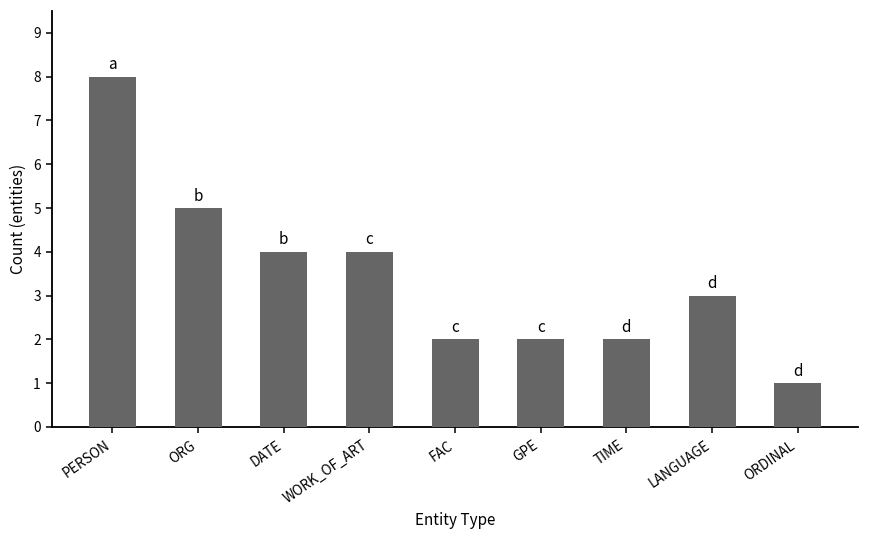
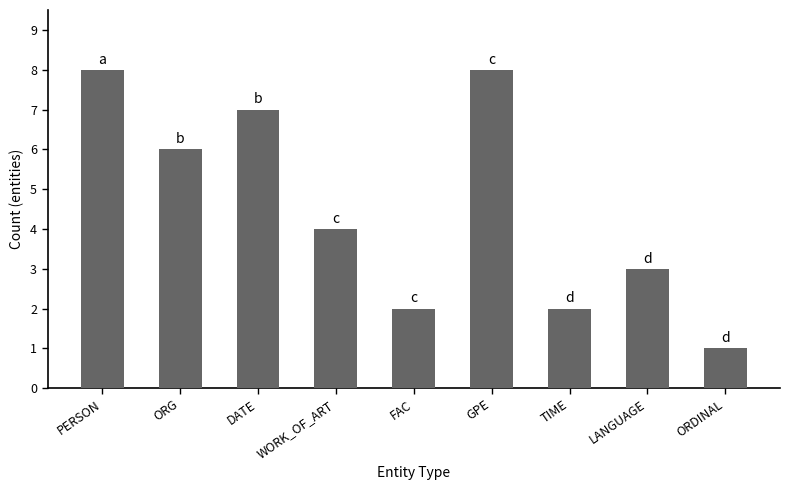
ORG: 5 -> 6
DATE: 4 -> 7
GPE: 2 -> 8
